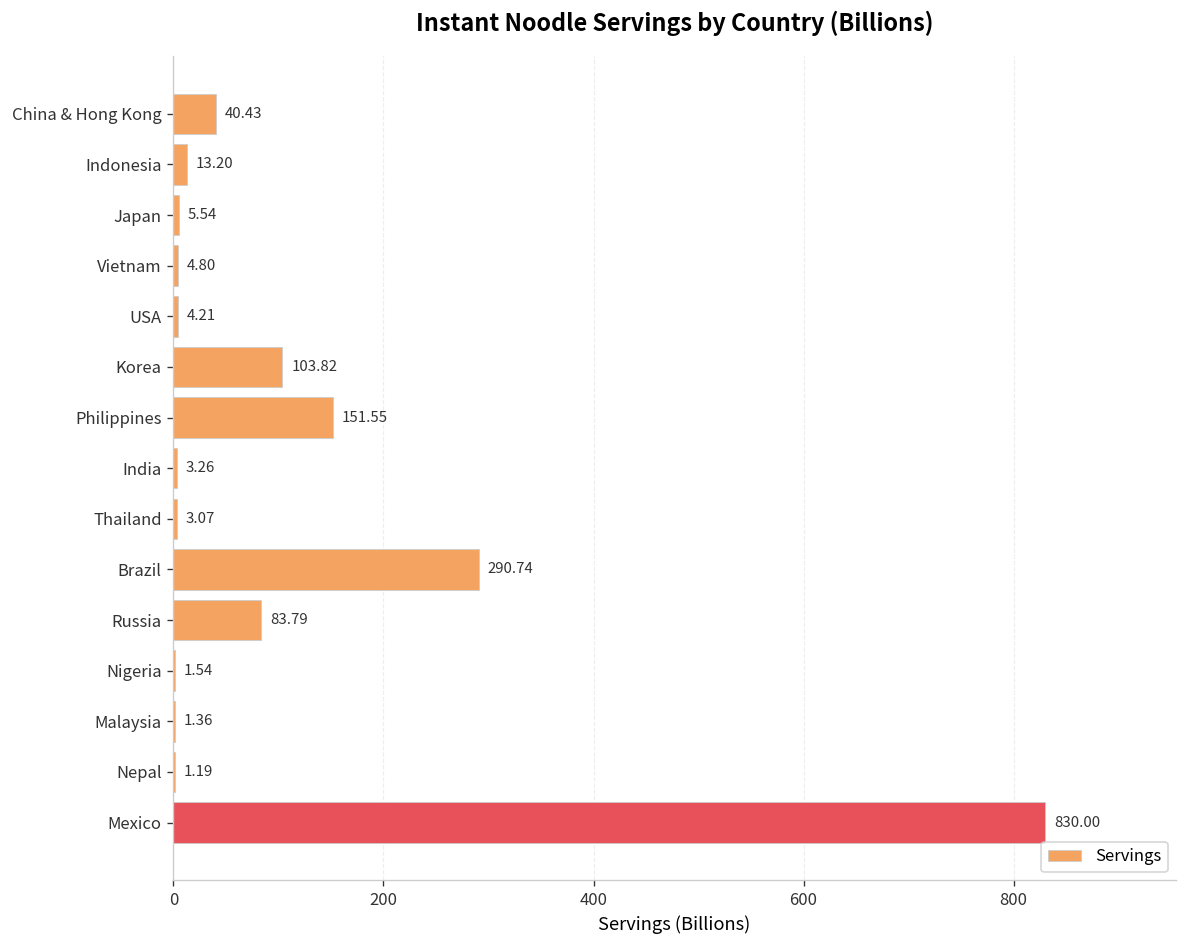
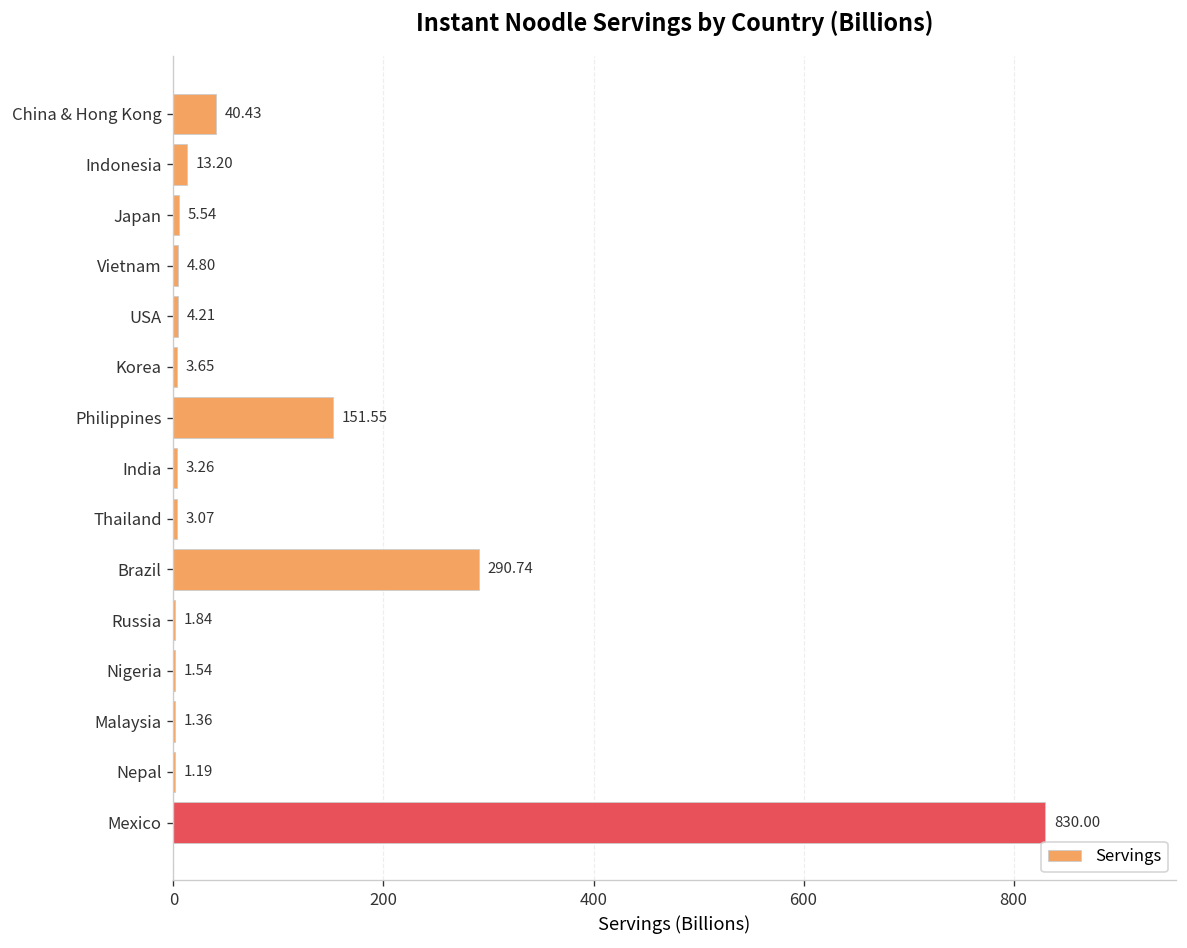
Korea: 103.82 -> 3.65
Russia: 83.79 -> 1.84
